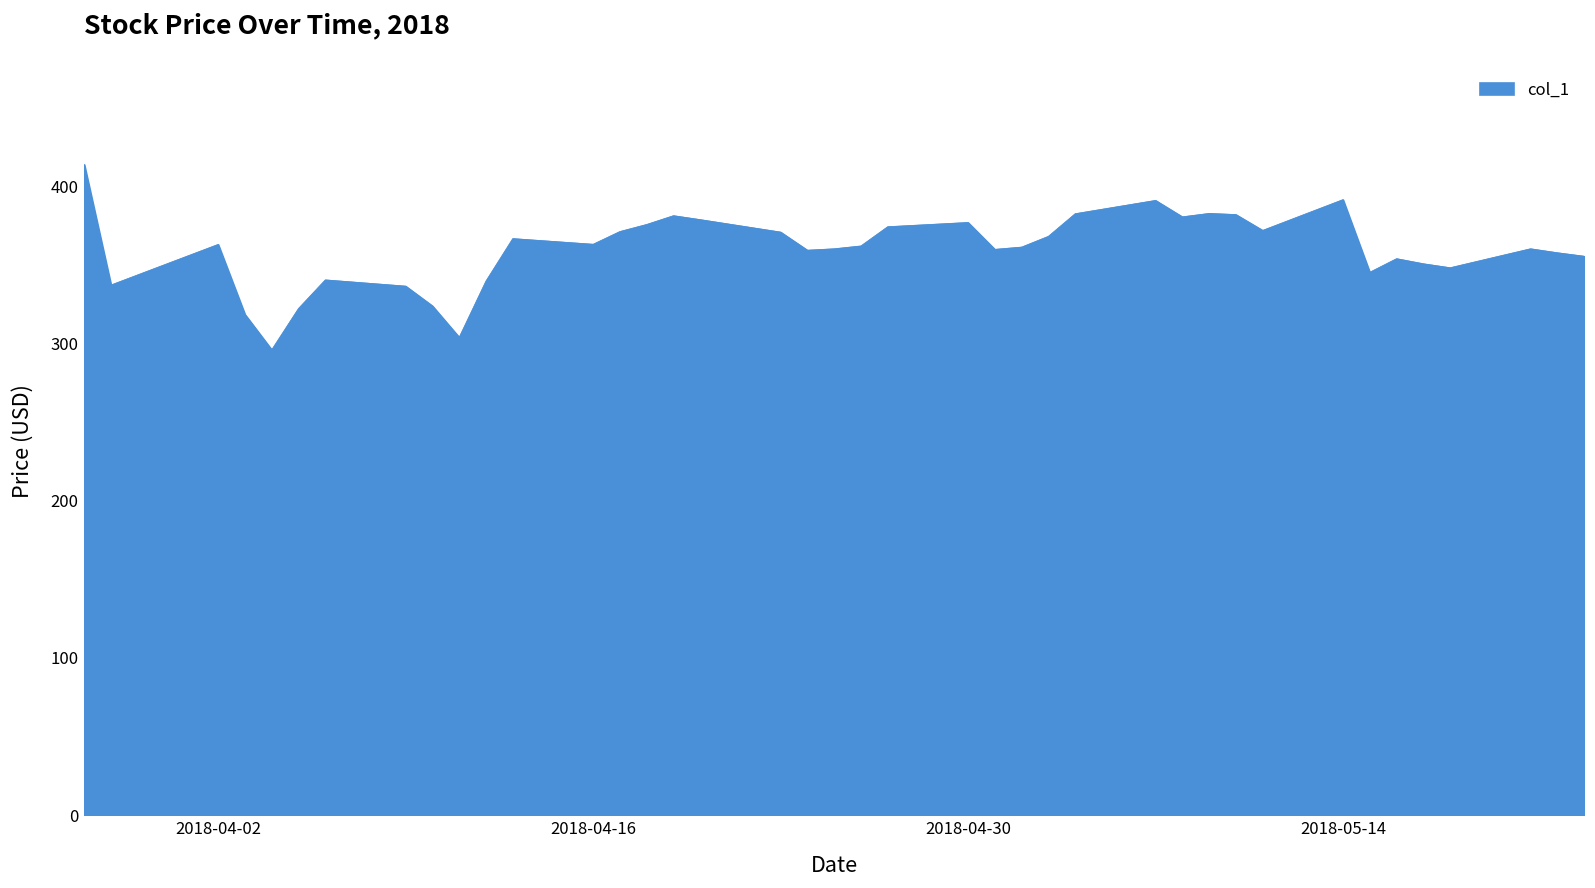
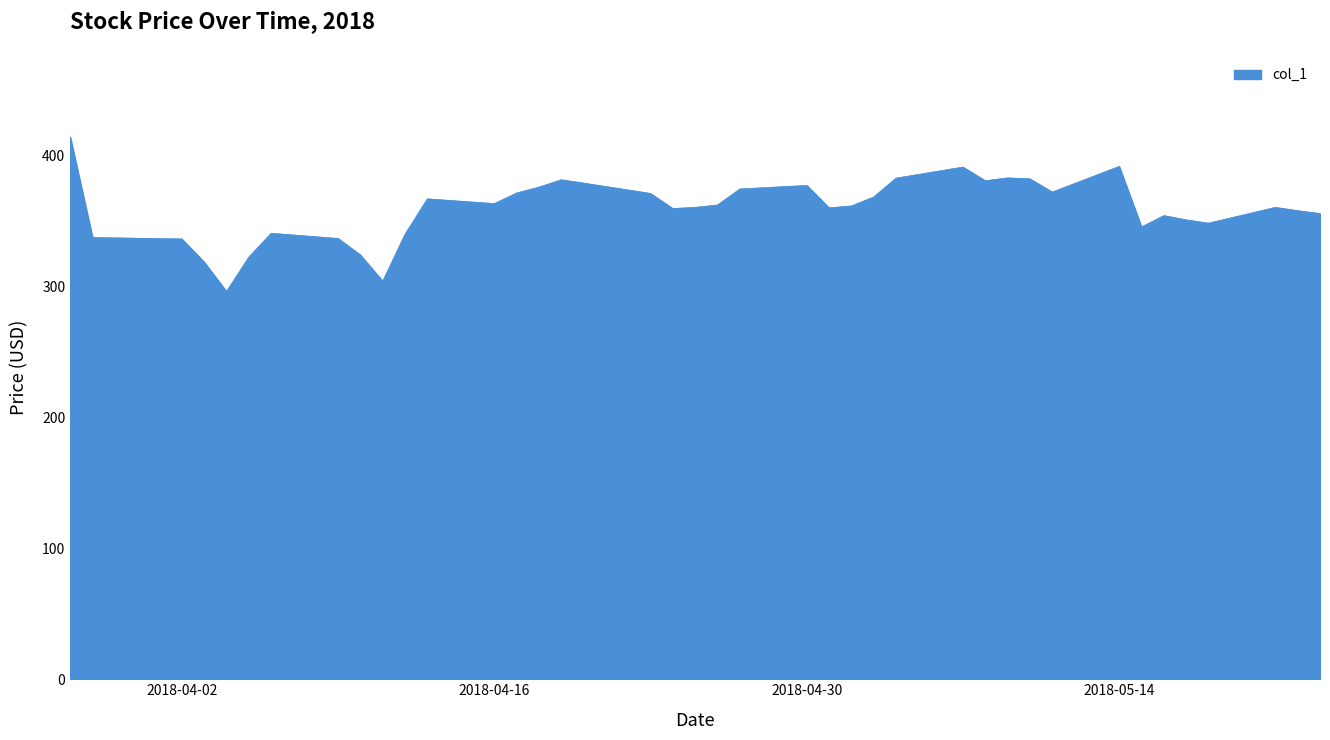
2018-04-02: 363 -> 336
